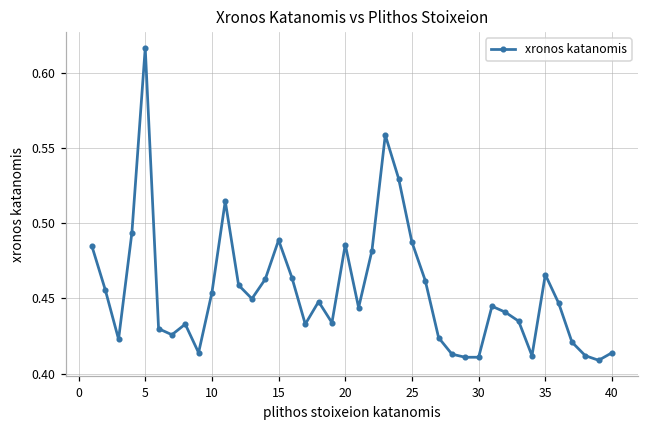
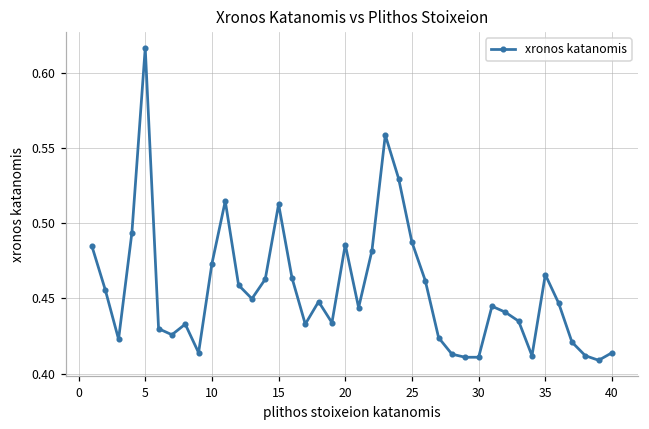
10: 0.454 -> 0.473
15: 0.489 -> 0.513
